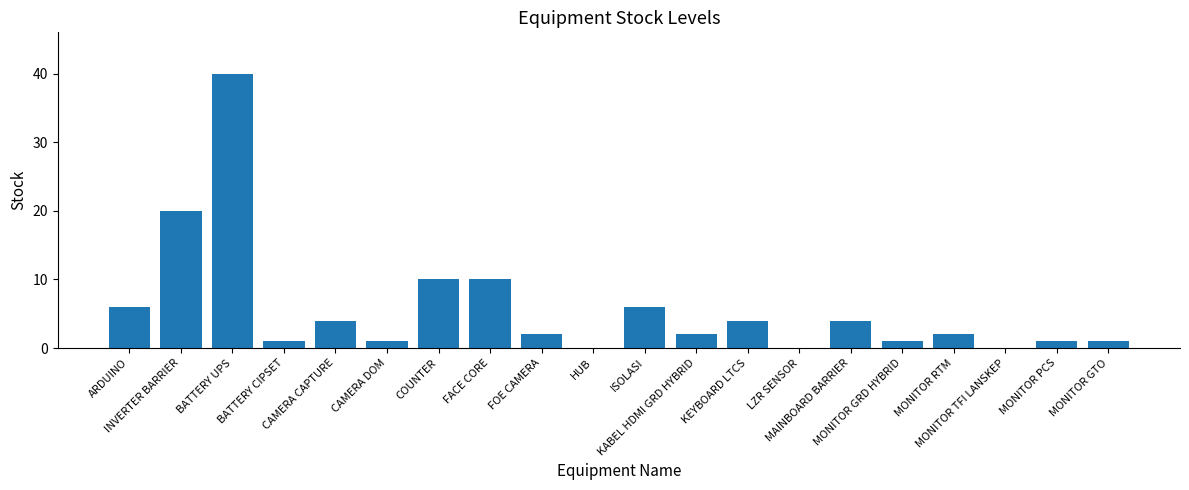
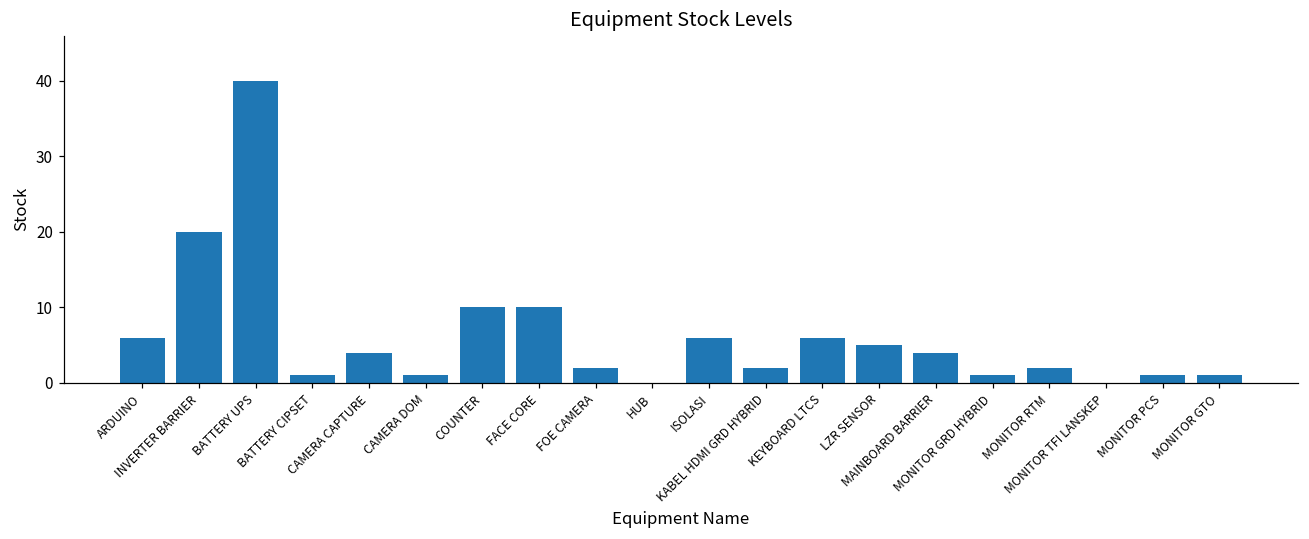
KEYBOARD LTCS: 4 -> 6
LZR SENSOR: 0 -> 5
